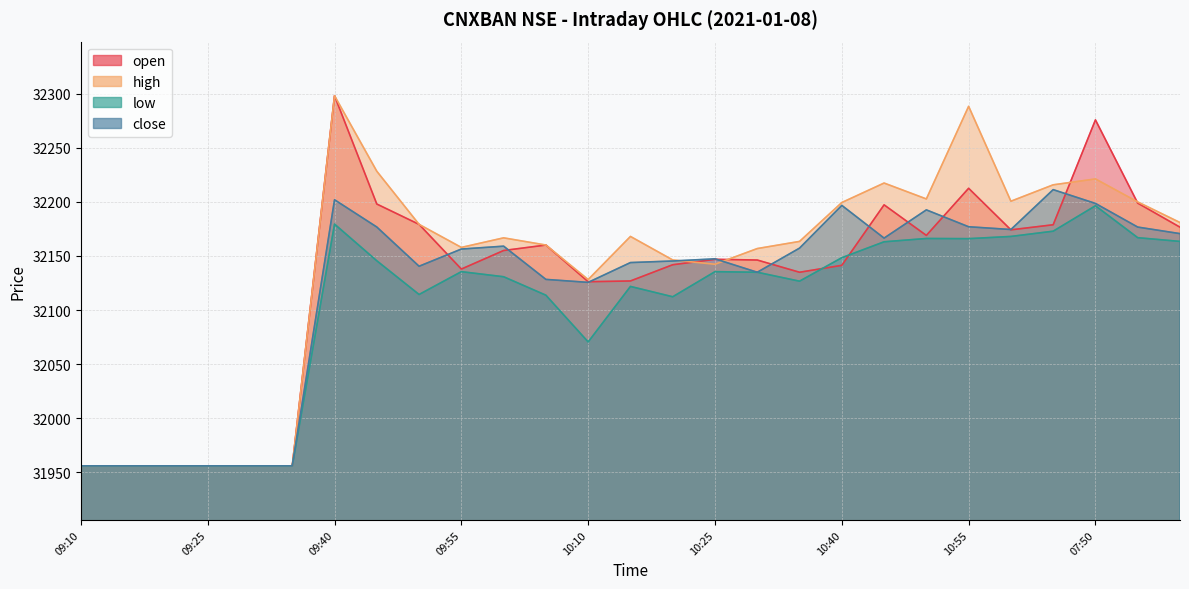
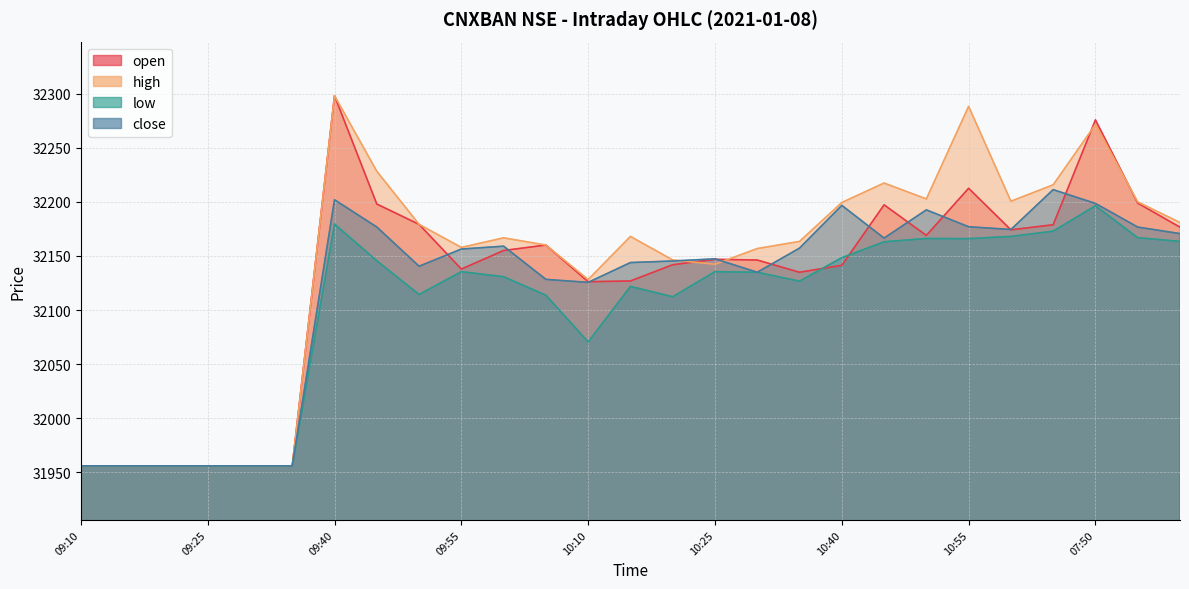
high, 07:50: 32221 -> 32272
